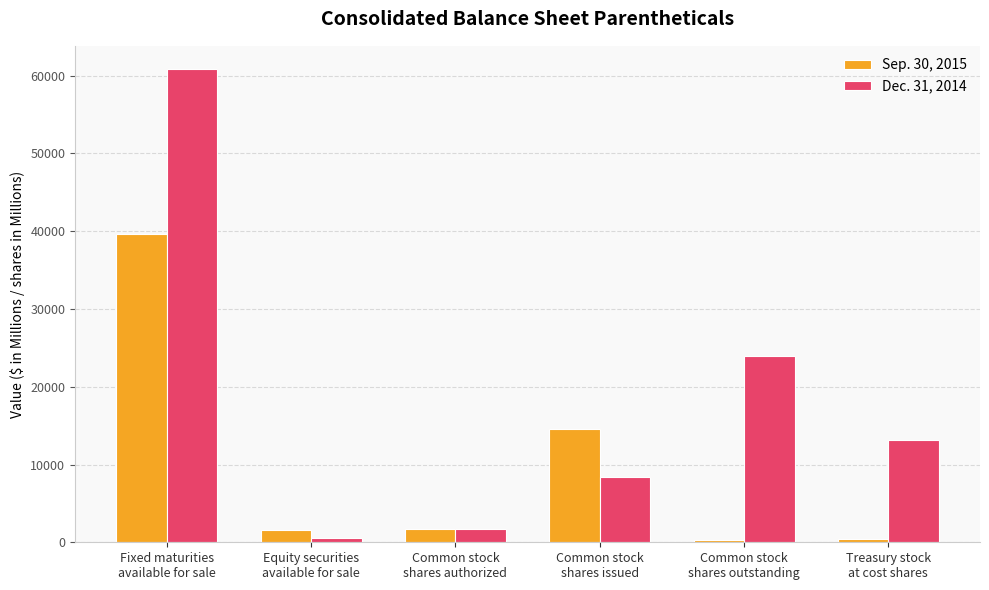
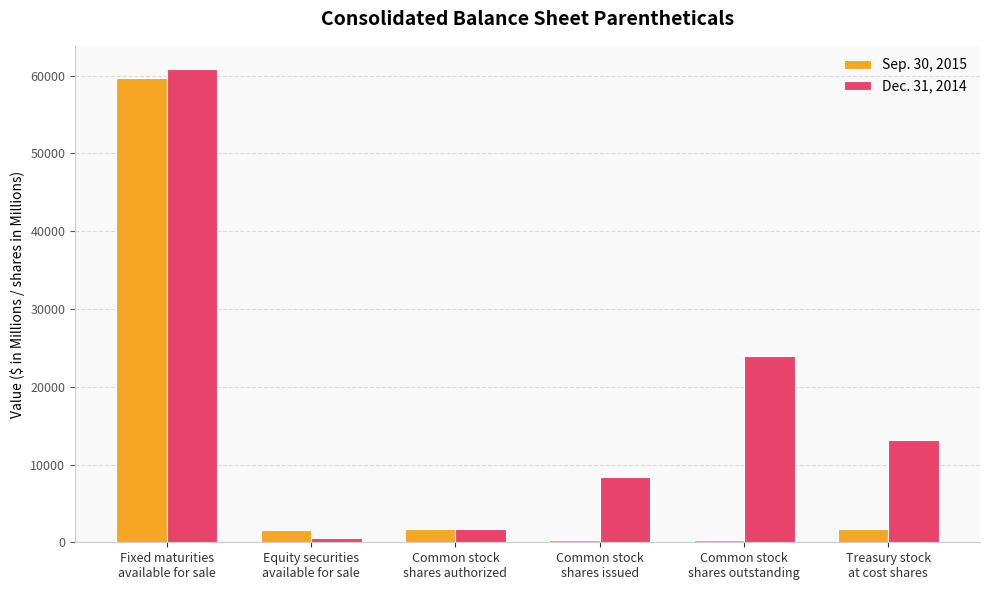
Sep. 30, 2015, Fixed maturities available for sale: 40000 -> 60000
Sep. 30, 2015, Common stock shares issued: 15000 -> 0
Sep. 30, 2015, Treasury stock at cost shares: 0 -> 2000
